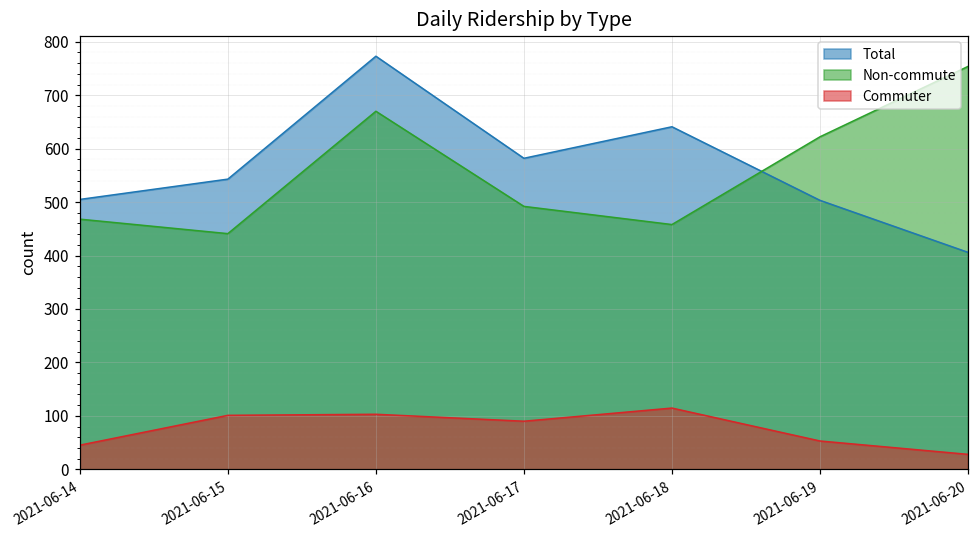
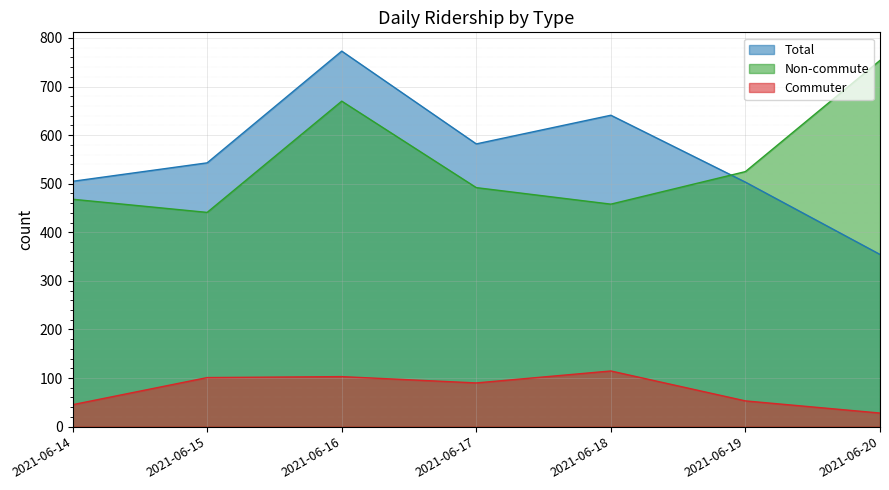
Non-commute, 2021-06-19: 620 -> 530
Total, 2021-06-20: 410 -> 350
